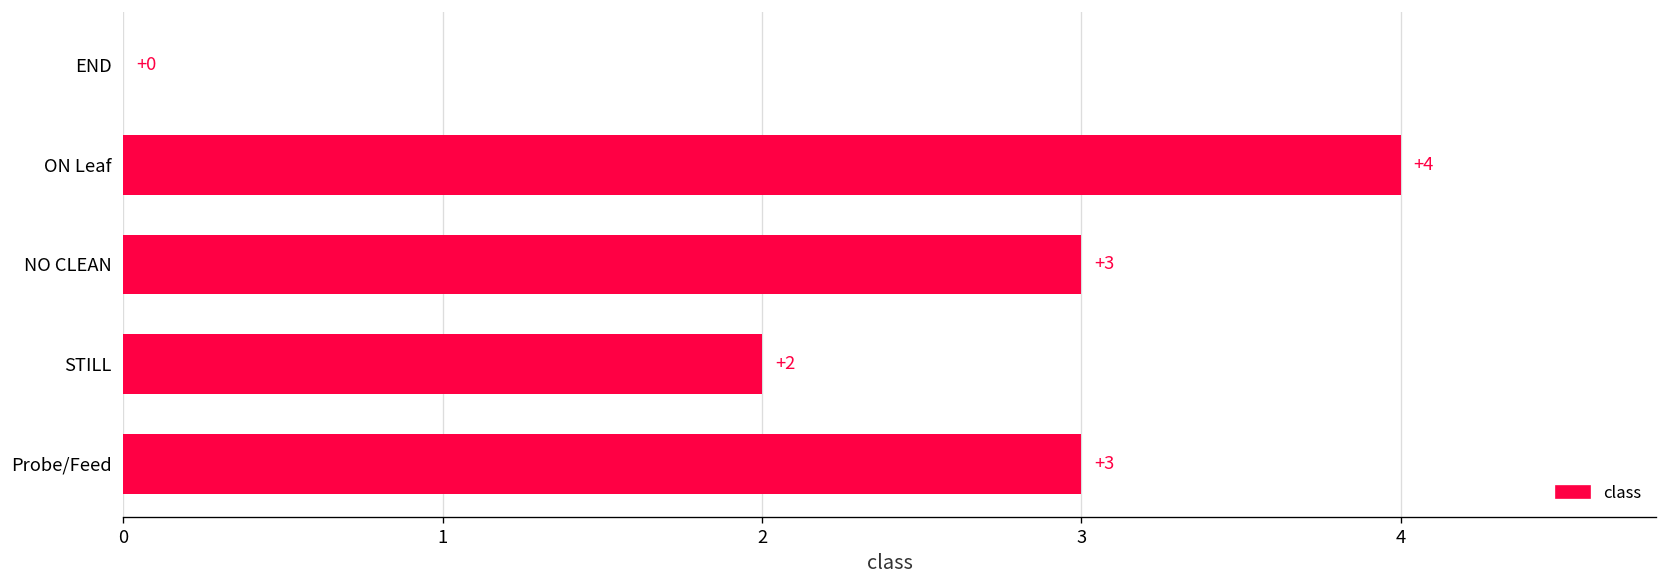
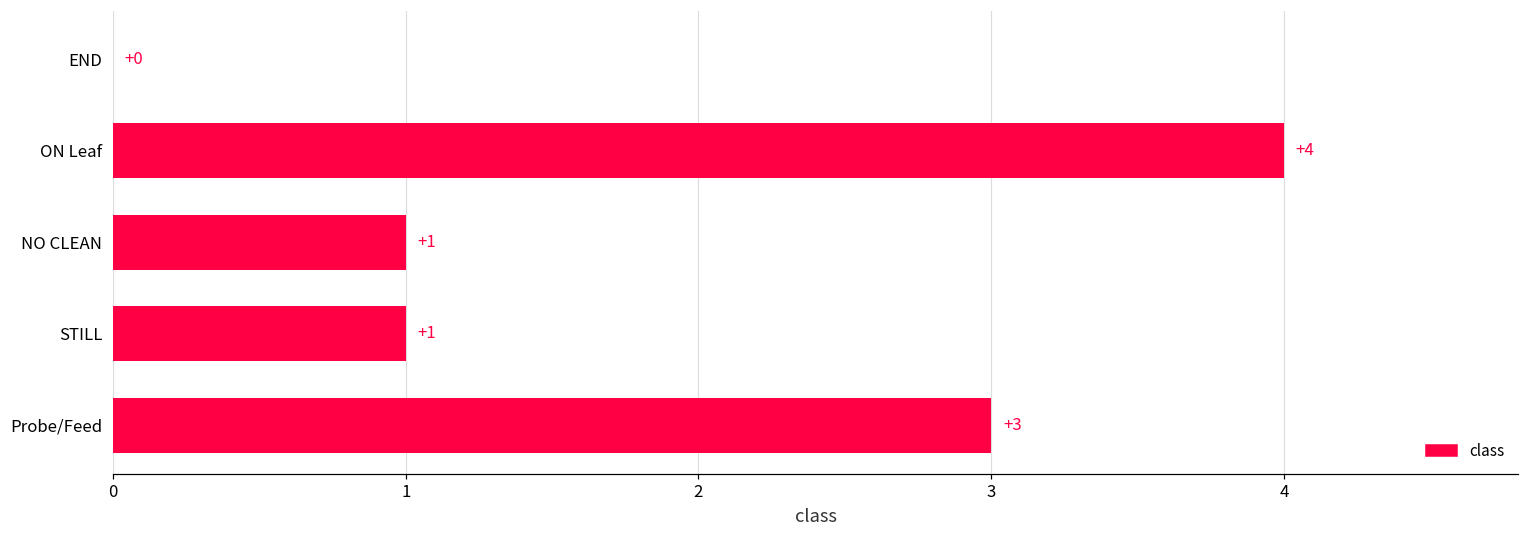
NO CLEAN: +3 -> +1
STILL: +2 -> +1
